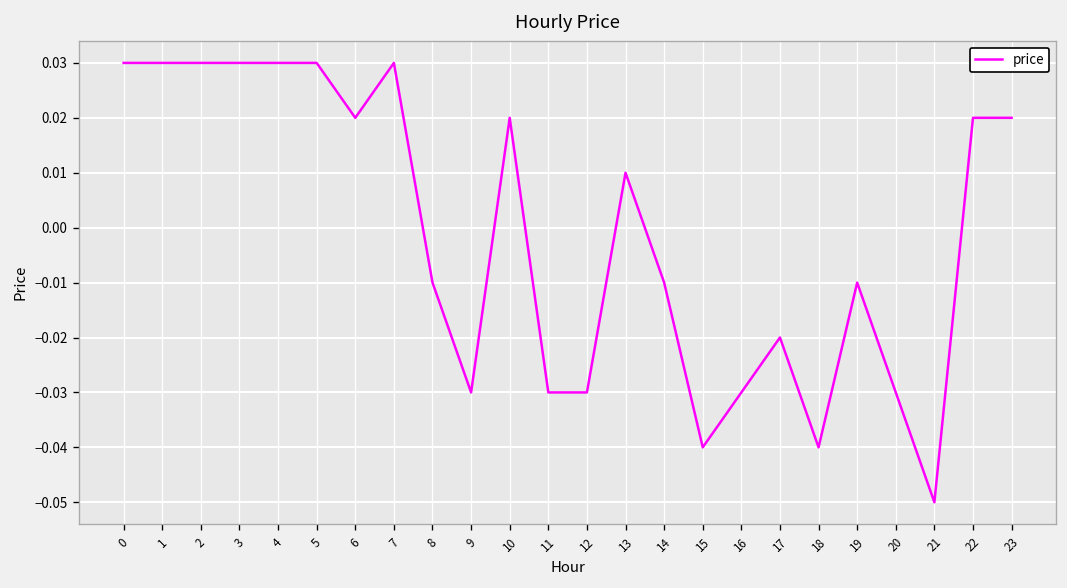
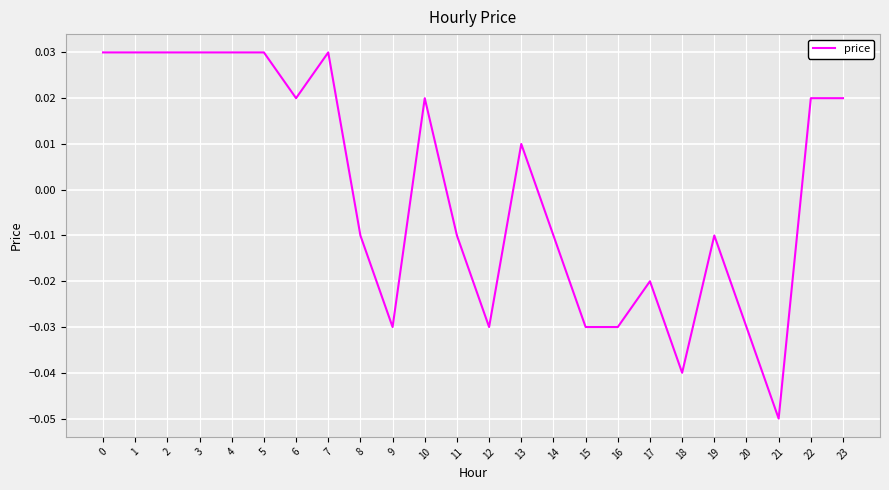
11: -0.03 -> -0.01
15: -0.04 -> -0.03
